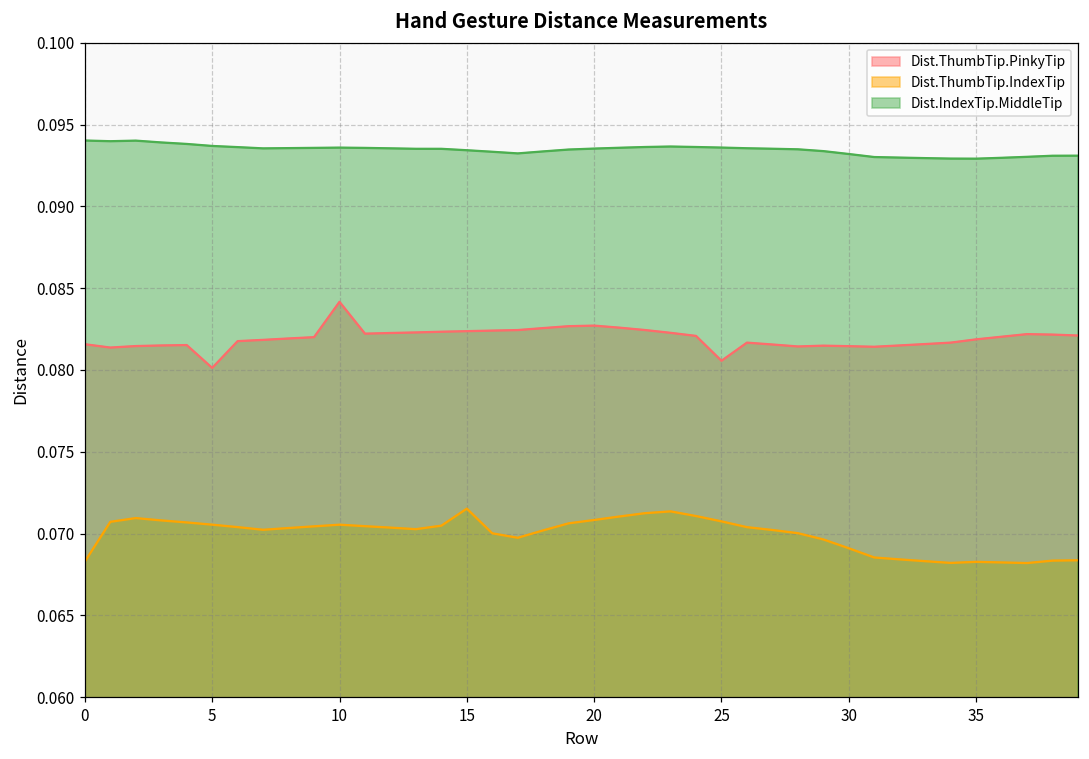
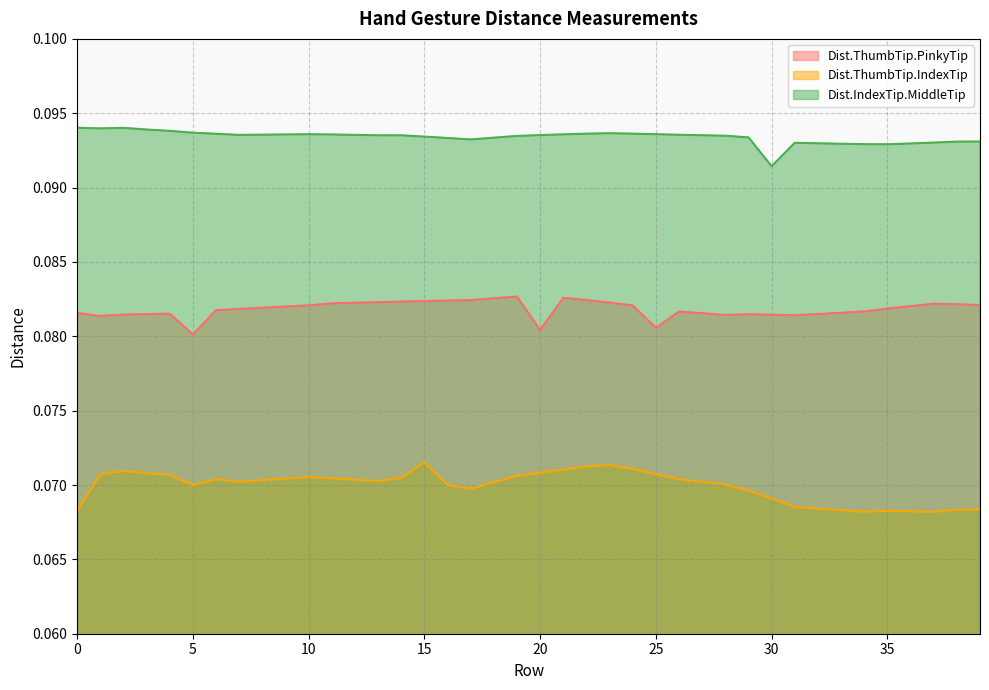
Dist.ThumbTip.IndexTip, 5: 0.0705 -> 0.0700
Dist.ThumbTip.PinkyTip, 10: 0.0842 -> 0.0821
Dist.ThumbTip.PinkyTip, 20: 0.0827 -> 0.0804
Dist.IndexTip.MiddleTip, 30: 0.0932 -> 0.0914
